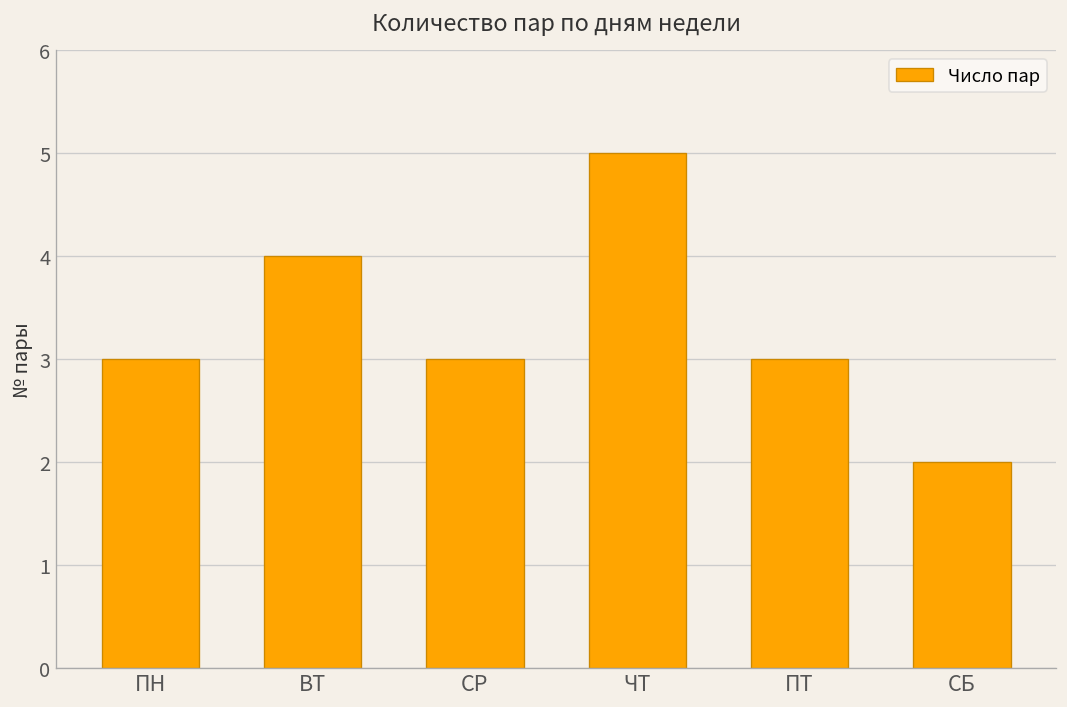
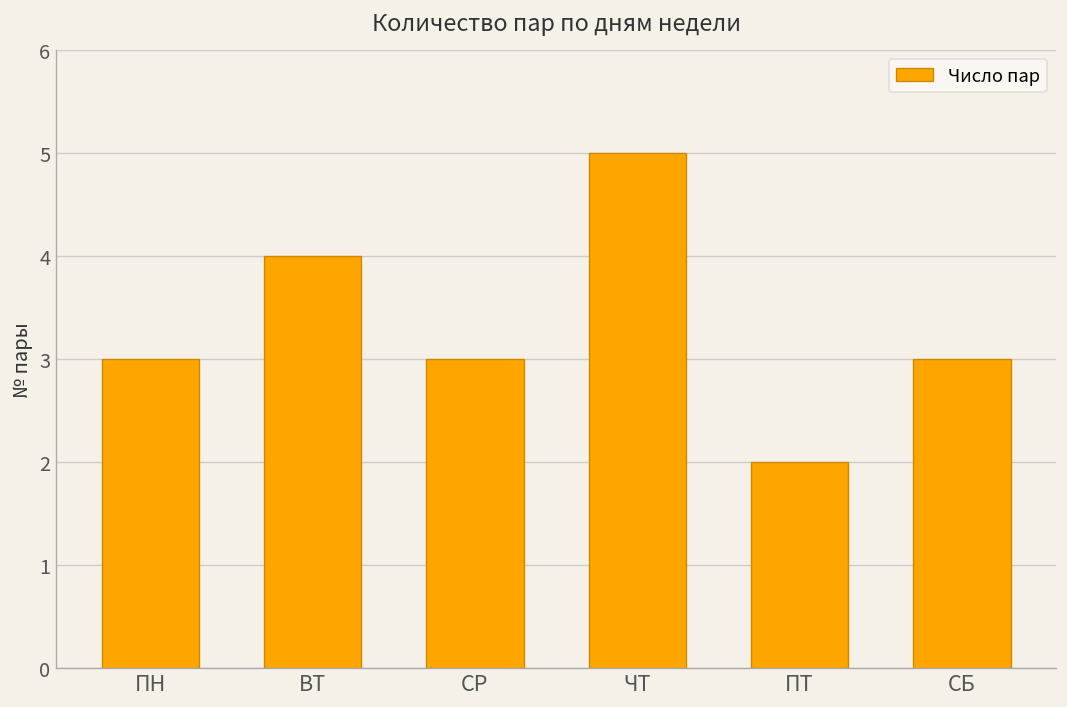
ПТ: 3 -> 2
СБ: 2 -> 3
